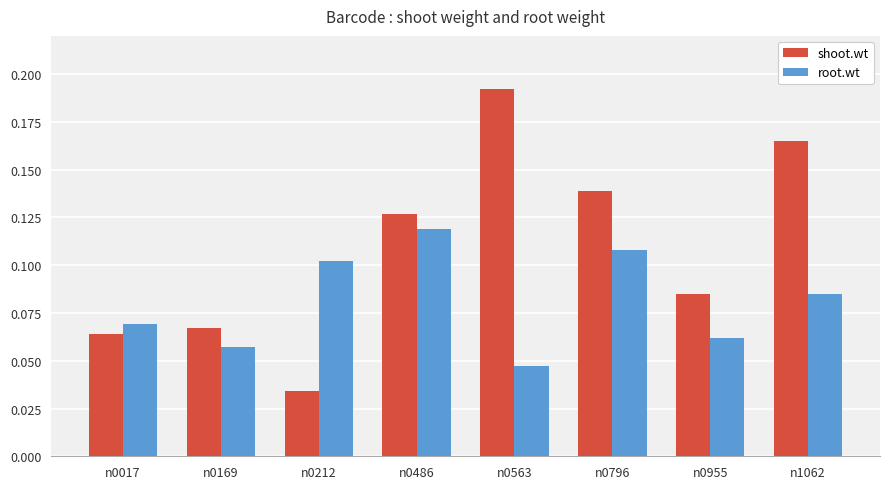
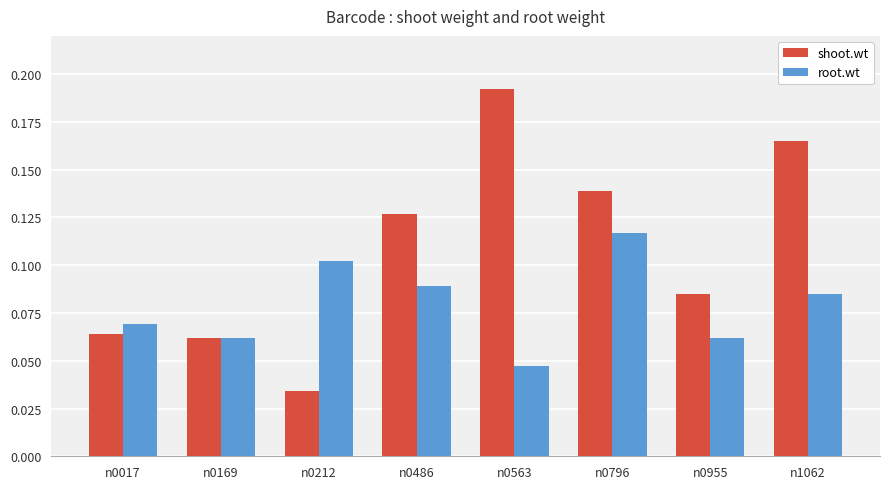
shoot.wt, n0169: 0.067 -> 0.062
root.wt, n0169: 0.057 -> 0.062
root.wt, n0486: 0.119 -> 0.089
root.wt, n0796: 0.108 -> 0.117
